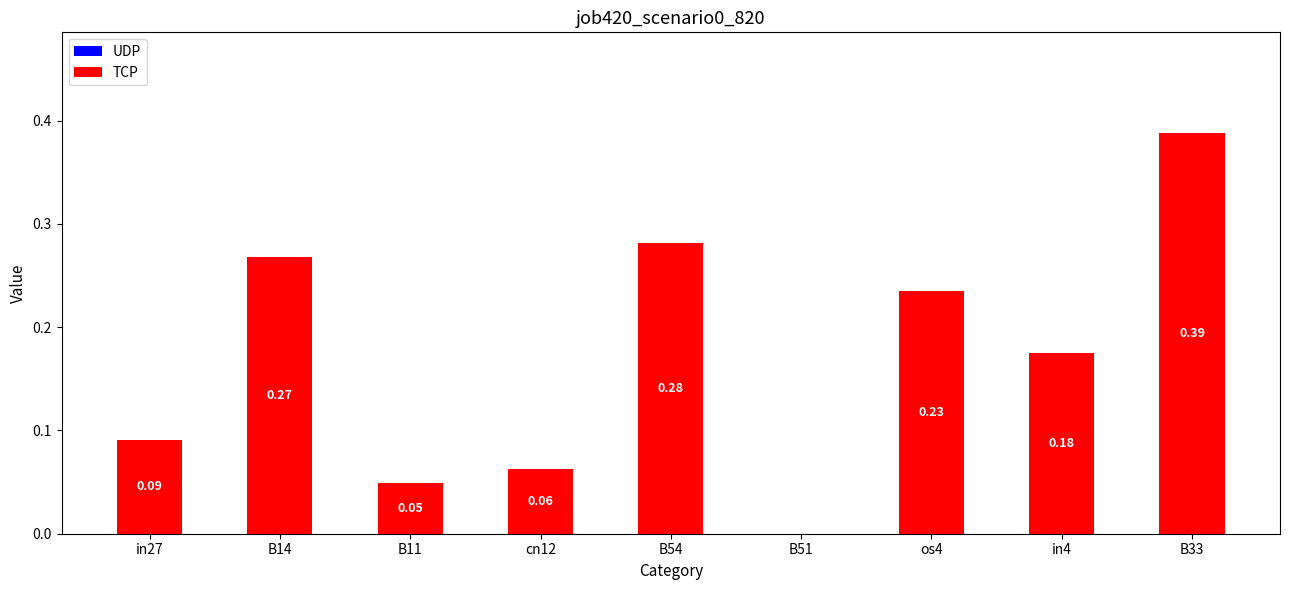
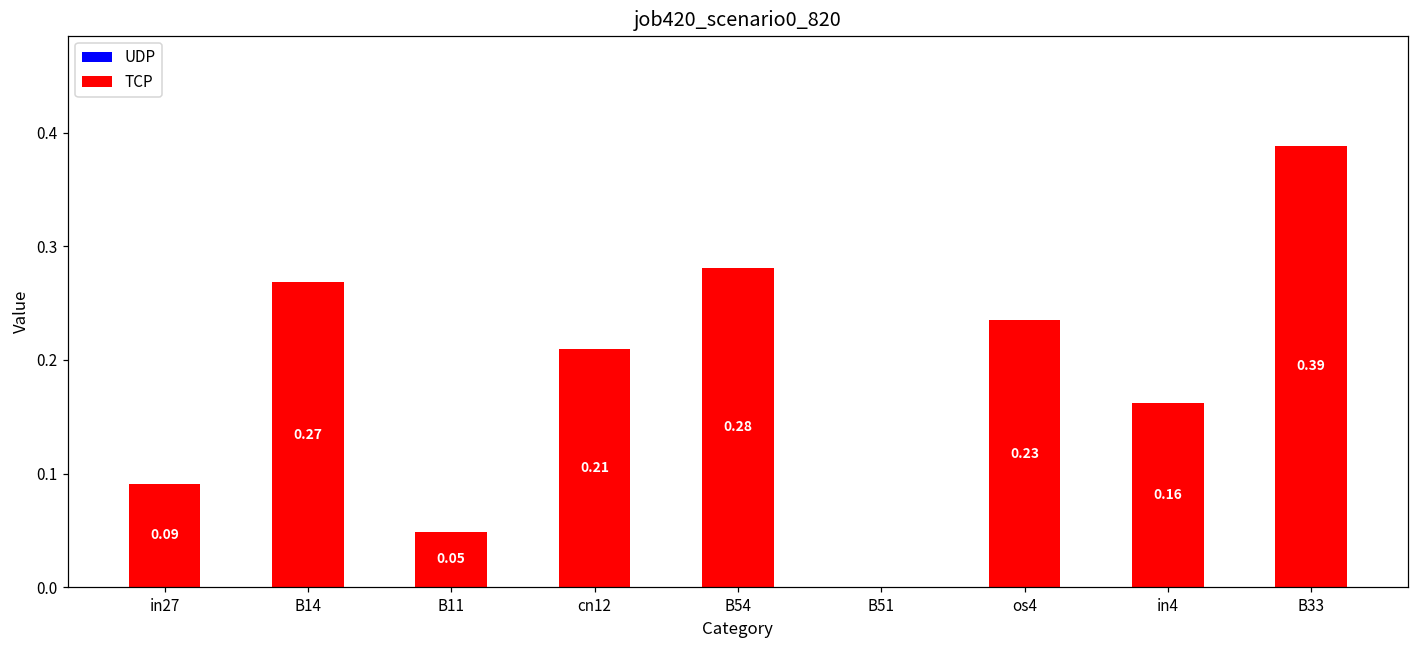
cn12: 0.06 -> 0.21
in4: 0.18 -> 0.16
